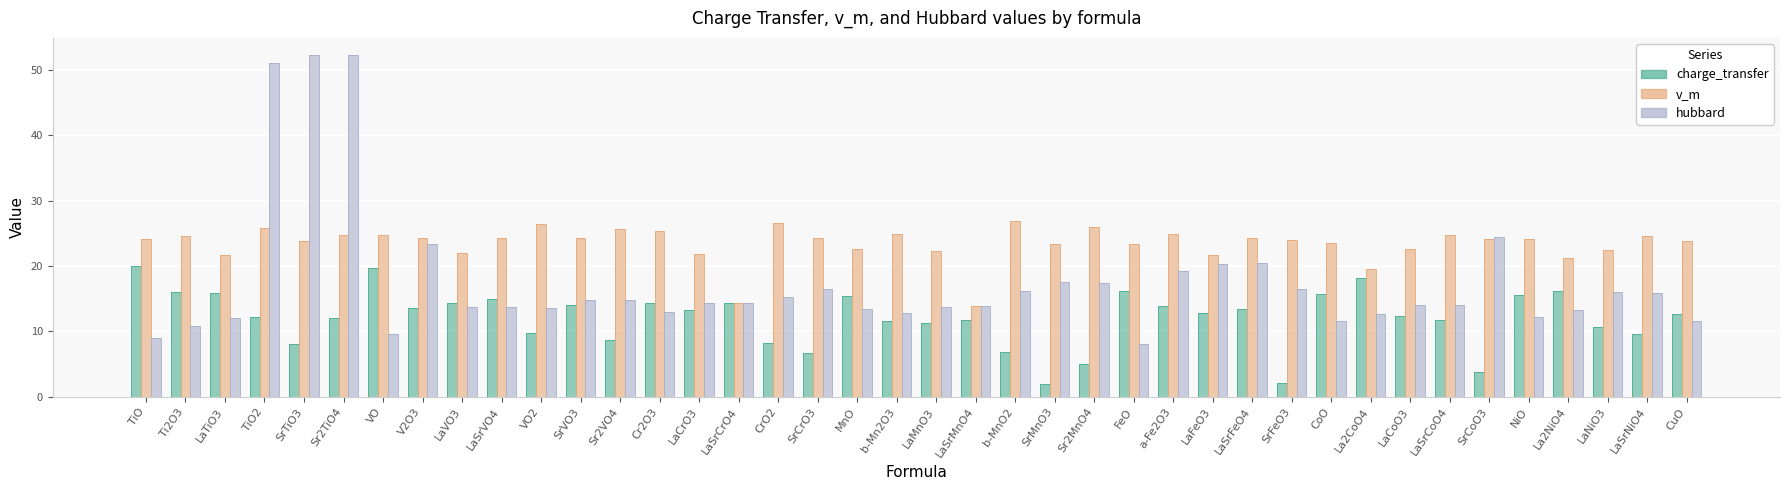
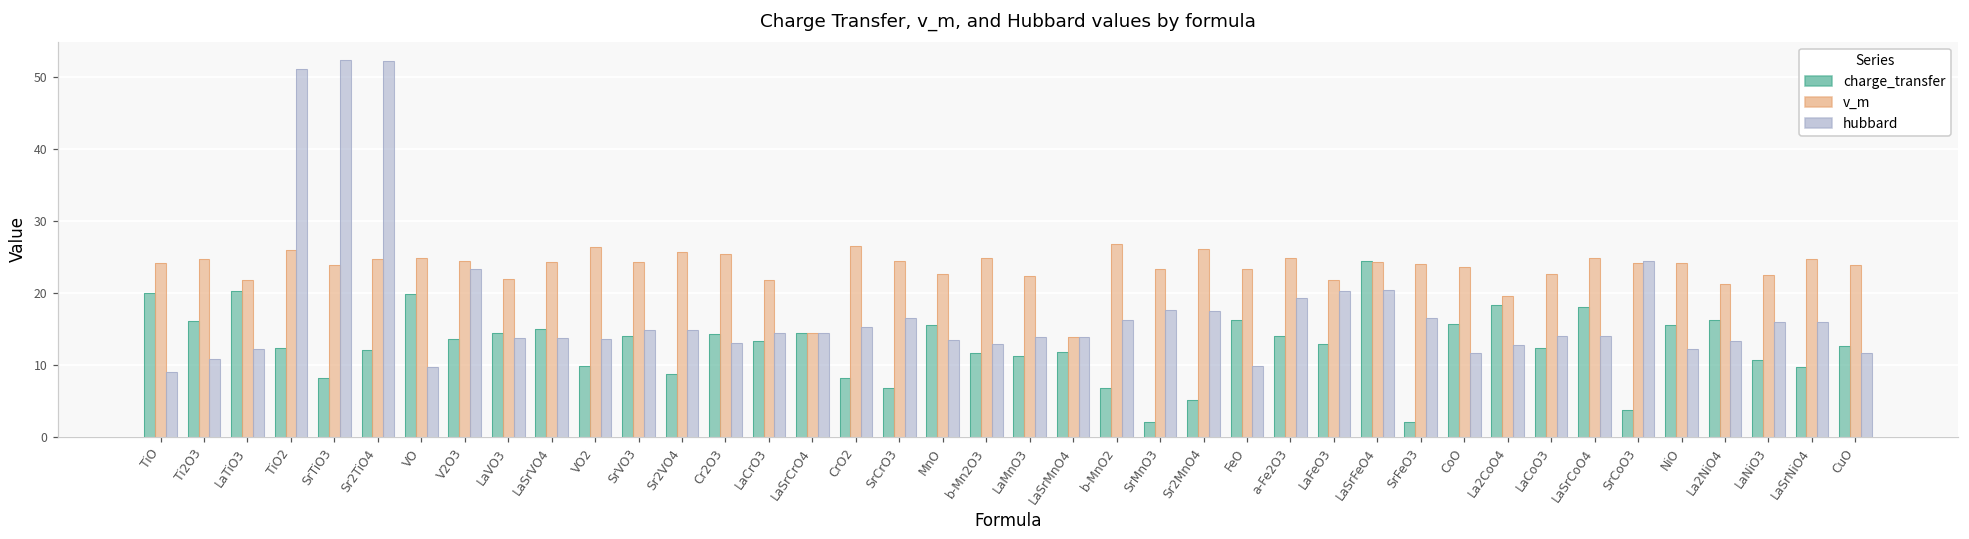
charge_transfer, LaTiO3: 16 -> 20
hubbard, FeO: 8 -> 10
charge_transfer, LaSrFeO4: 13 -> 24
charge_transfer, LaSrCoO4: 12 -> 18
